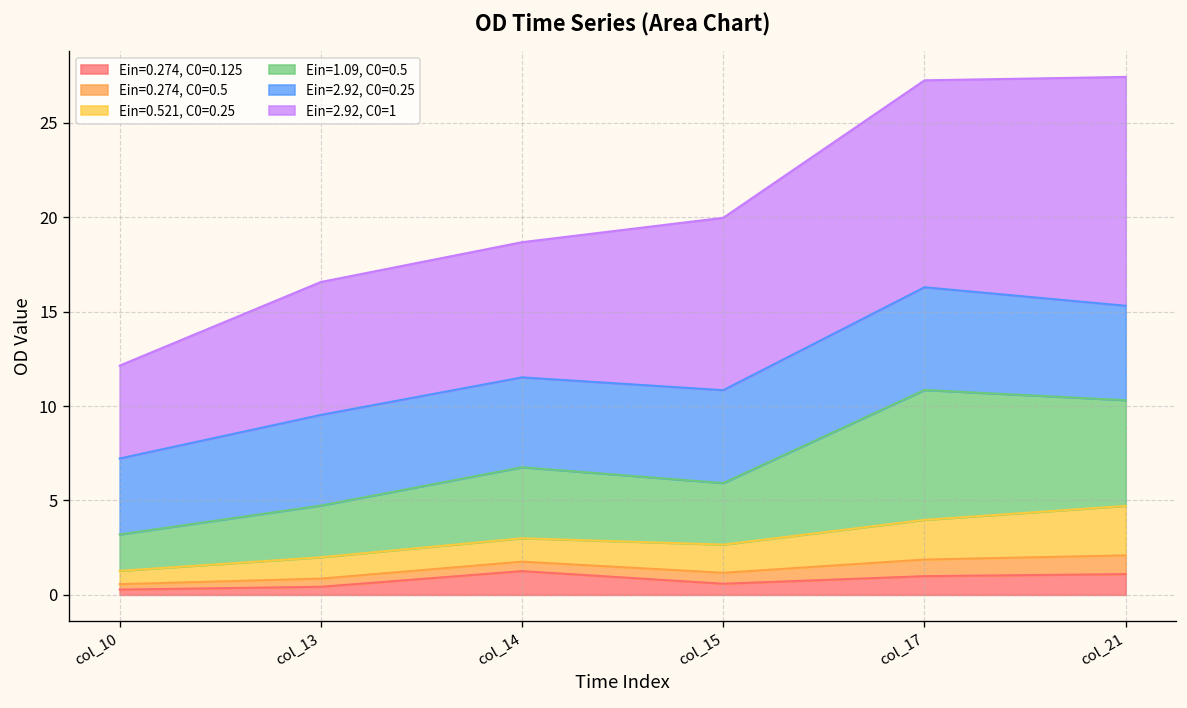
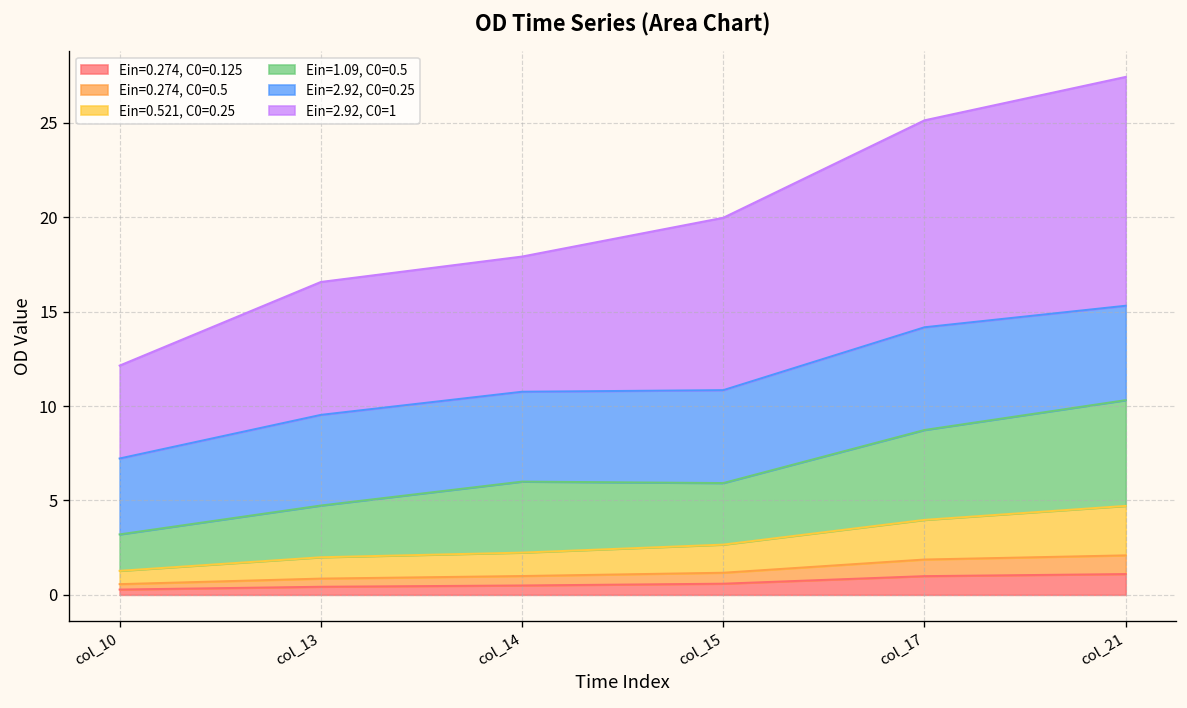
Ein=0.274, C0=0.125, col_14: 1.3 -> 0.5
Ein=1.09, C0=0.5, col_17: 6.9 -> 4.8
